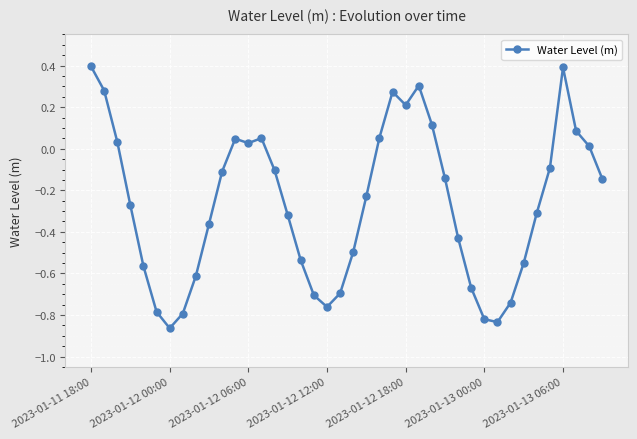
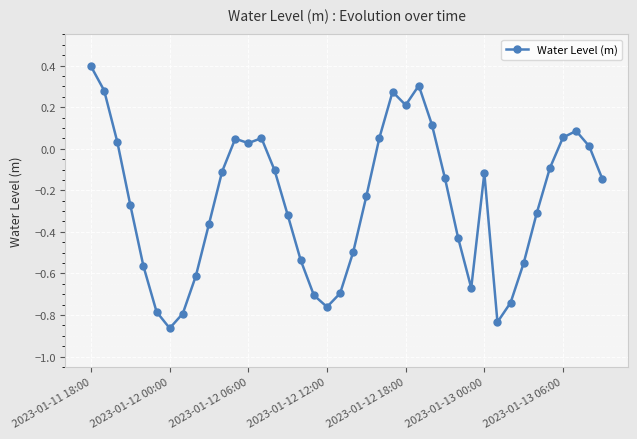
2023-01-13 00:00: -0.82 -> -0.12
2023-01-13 06:00: 0.39 -> 0.05
